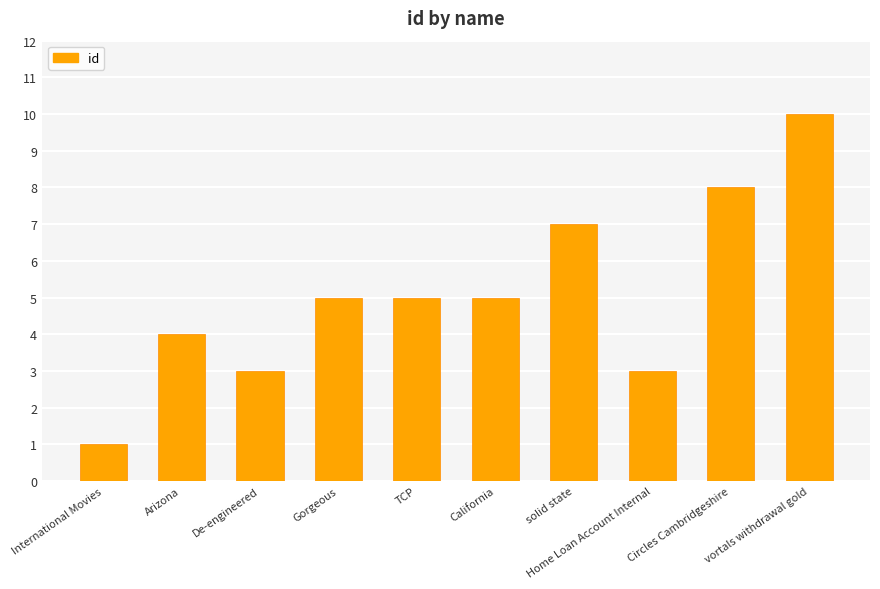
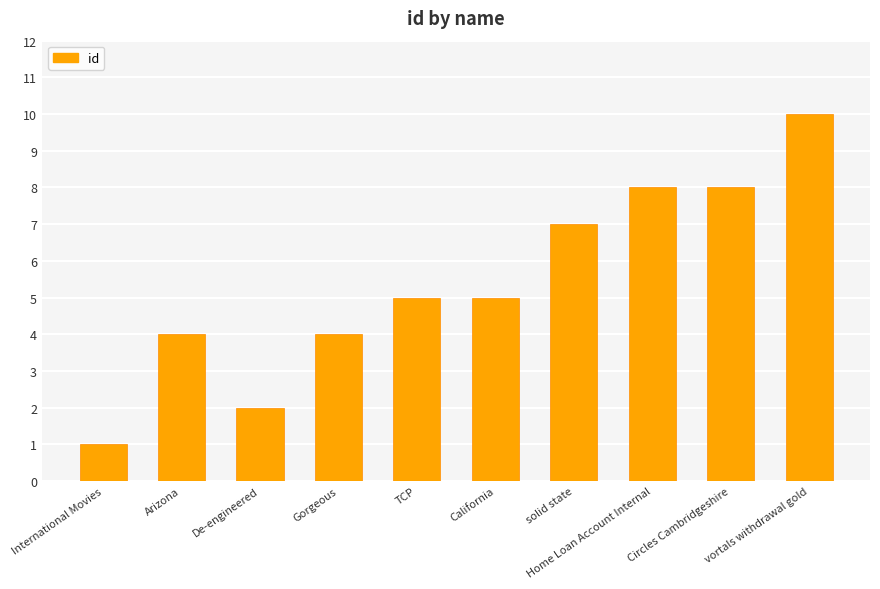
De-engineered: 3 -> 2
Gorgeous: 5 -> 4
Home Loan Account Internal: 3 -> 8
